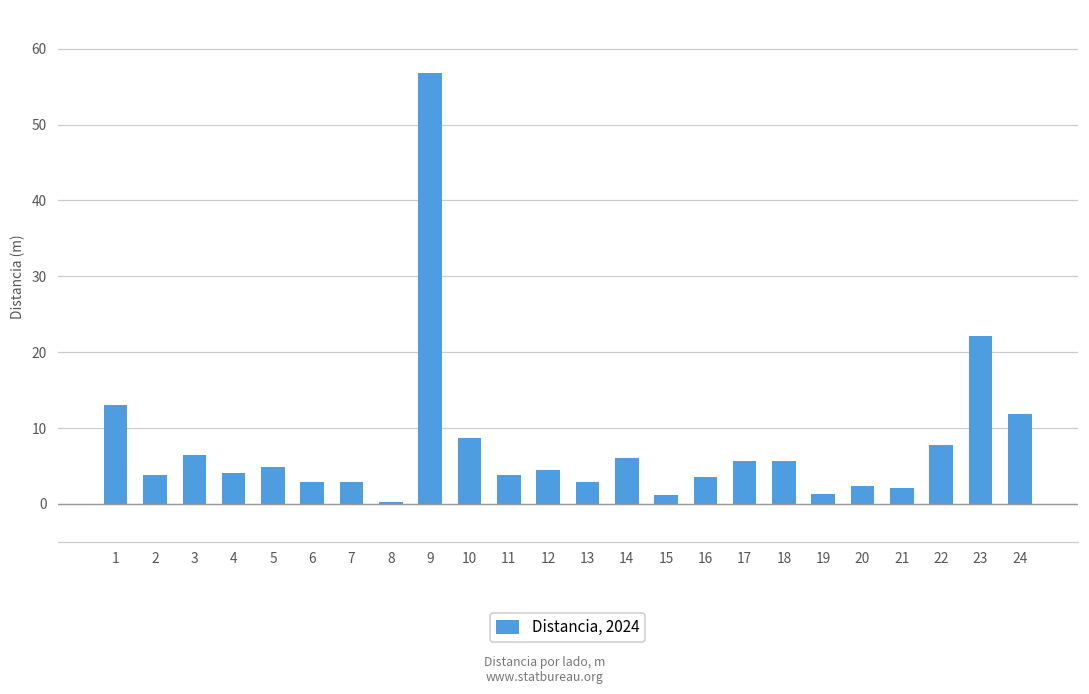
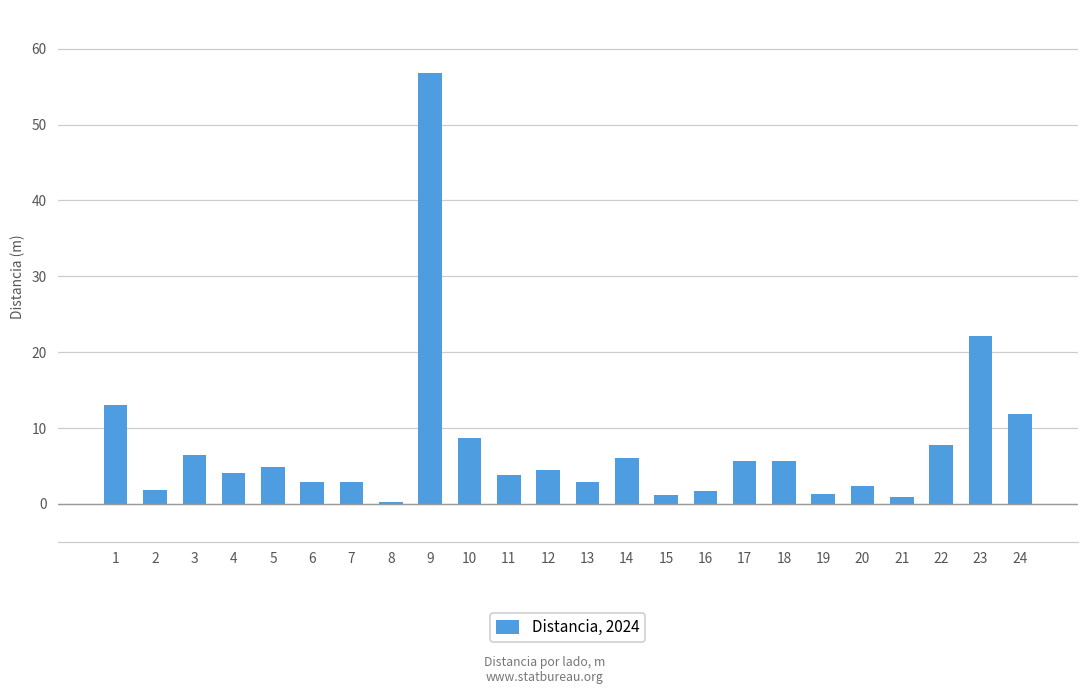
2: 4 -> 2
16: 3 -> 2
21: 2 -> 1
